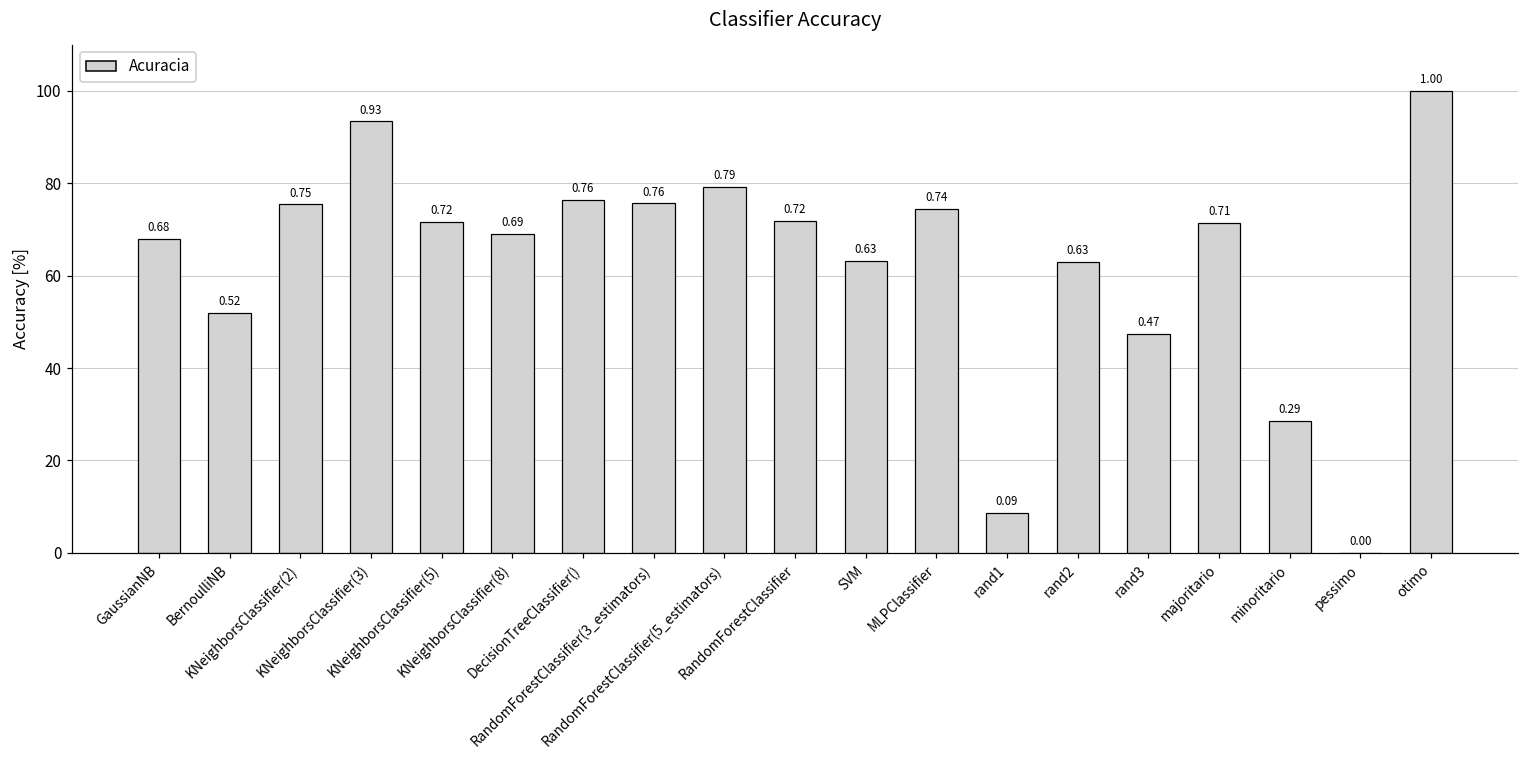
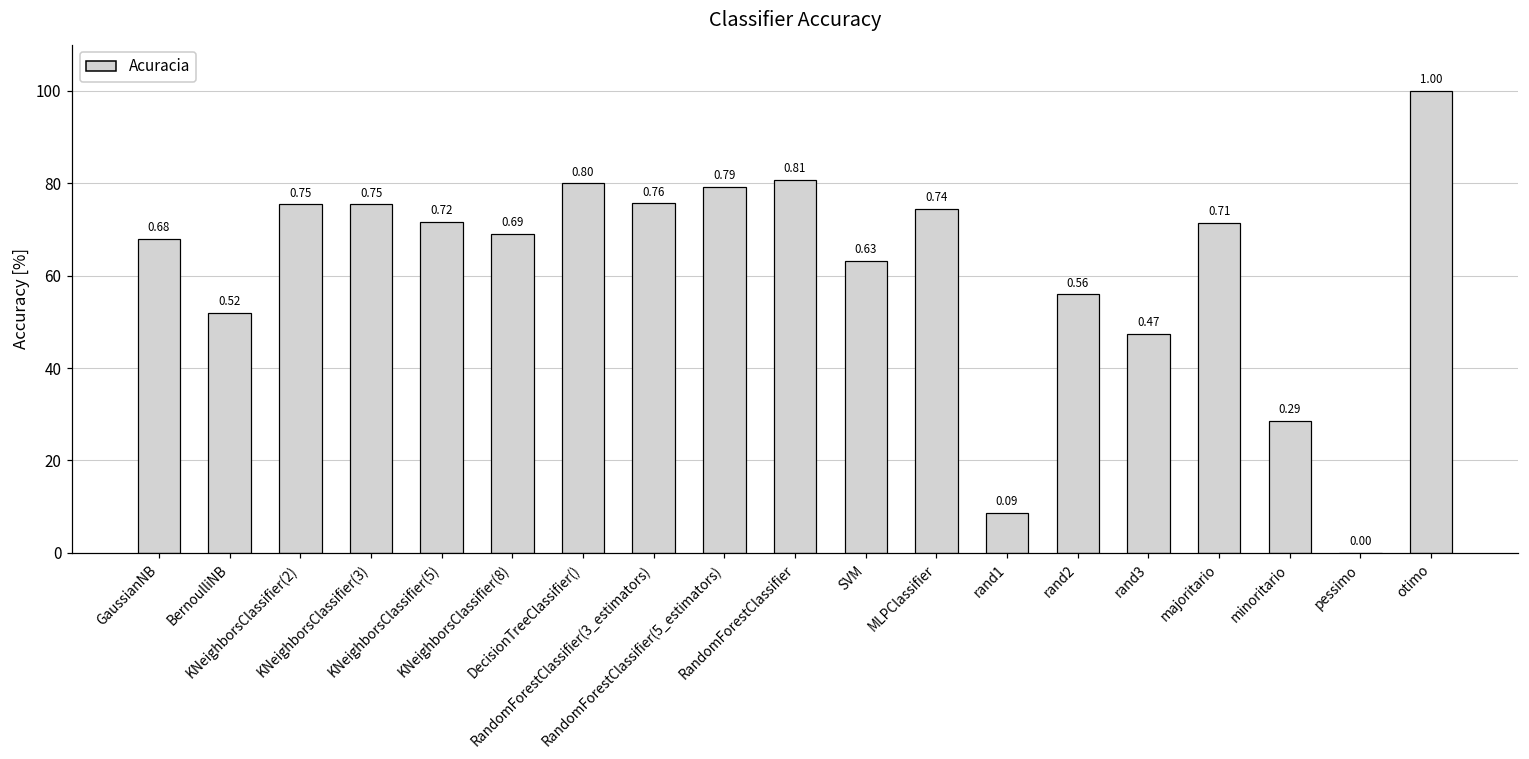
KNeighborsClassifier(3): 0.93 -> 0.75
DecisionTreeClassifier(): 0.76 -> 0.80
RandomForestClassifier: 0.72 -> 0.81
rand2: 0.63 -> 0.56
